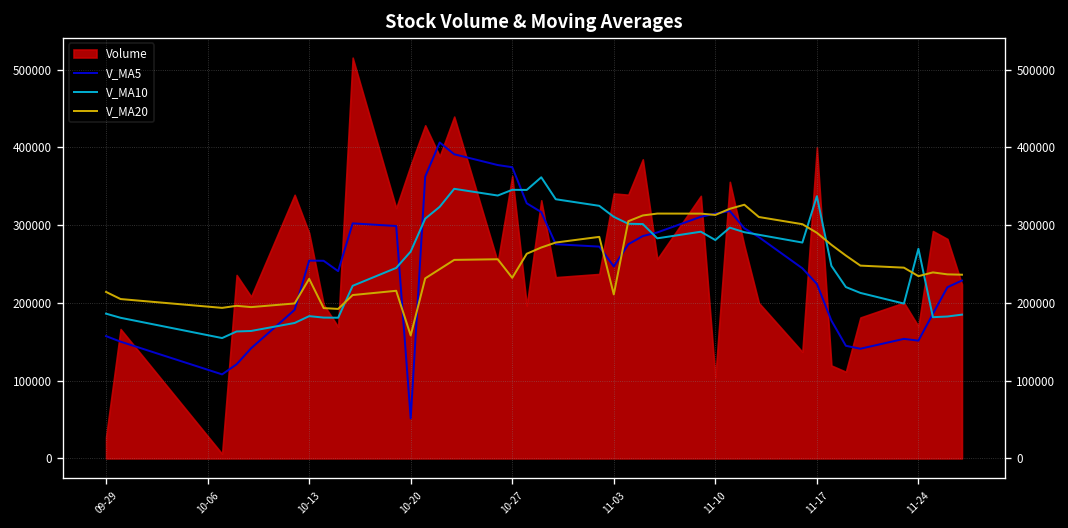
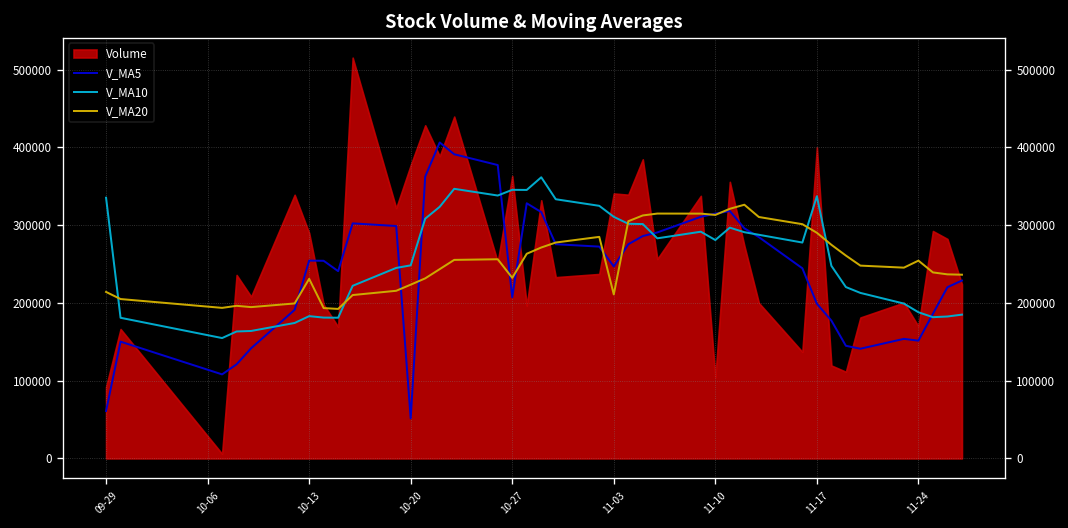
V_MA5, 09-29: 160000 -> 60000
Volume, 09-29: 30000 -> 90000
V_MA10, 09-29: 190000 -> 340000
V_MA10, 10-20: 270000 -> 250000
V_MA20, 10-20: 160000 -> 220000
V_MA5, 10-27: 370000 -> 210000
V_MA5, 11-17: 220000 -> 200000
V_MA10, 11-24: 270000 -> 190000
V_MA20, 11-24: 230000 -> 250000
